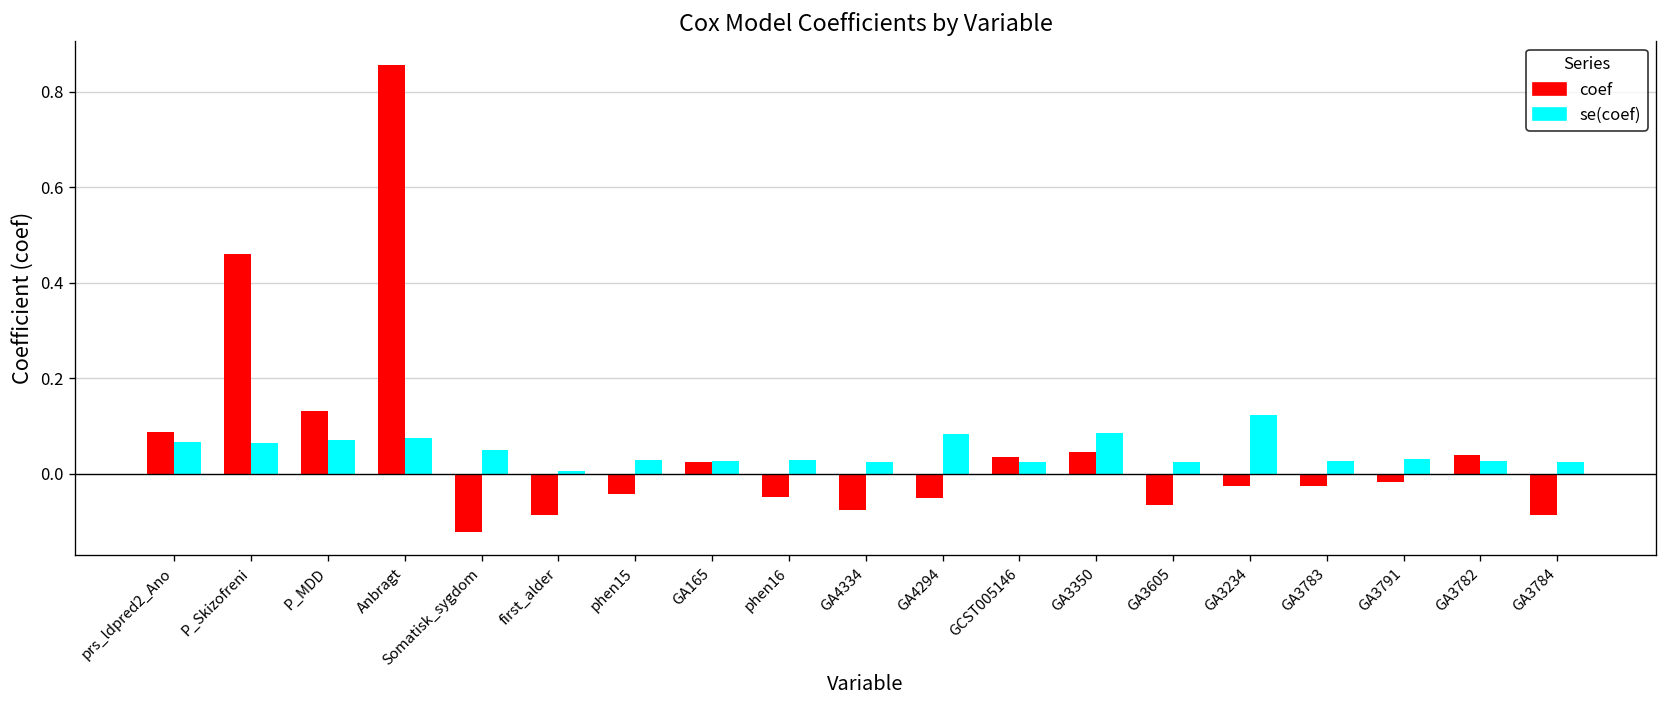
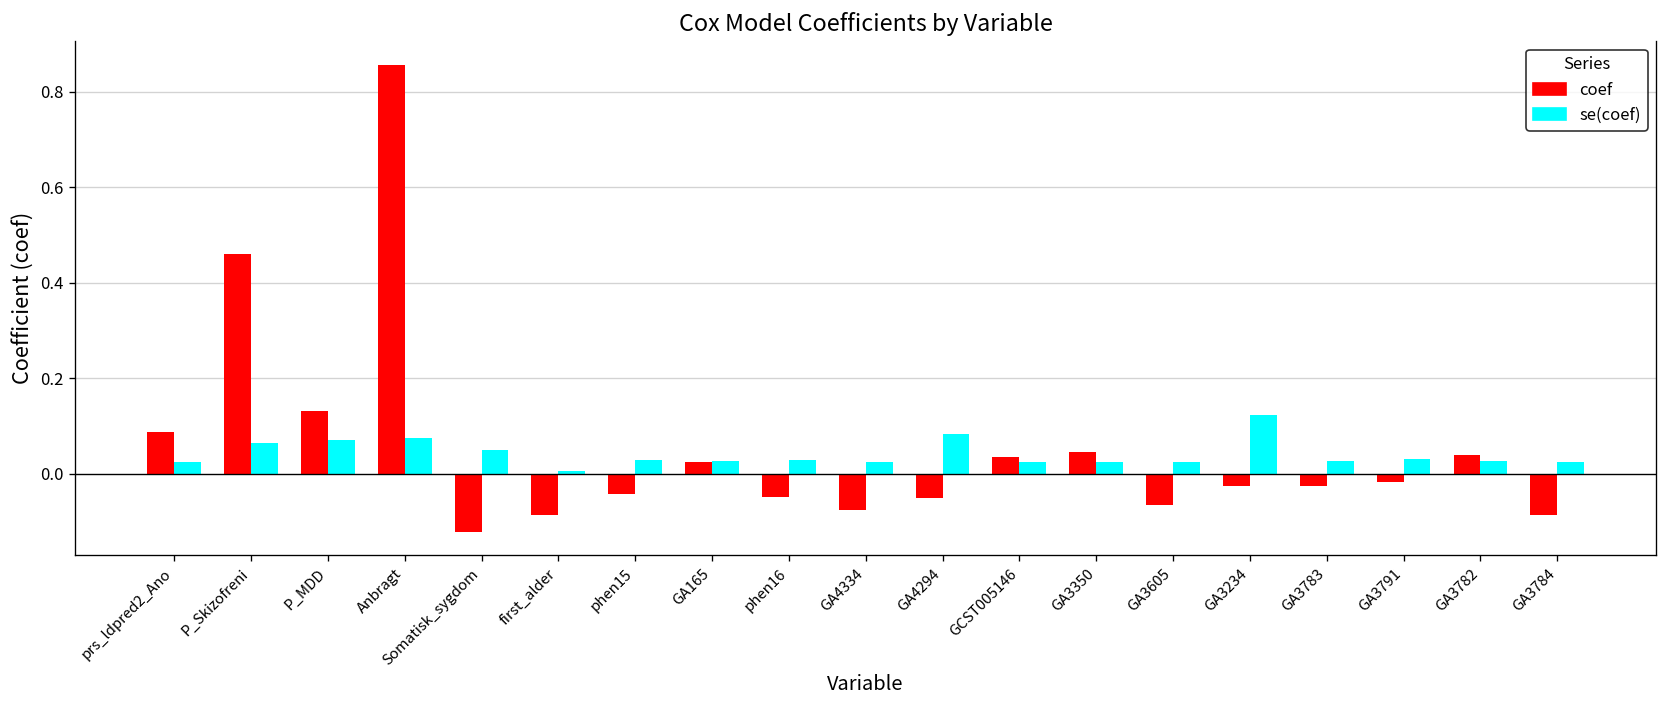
se(coef), prs_ldpred2_Ano: 0.07 -> 0.02
se(coef), GA3350: 0.09 -> 0.02
